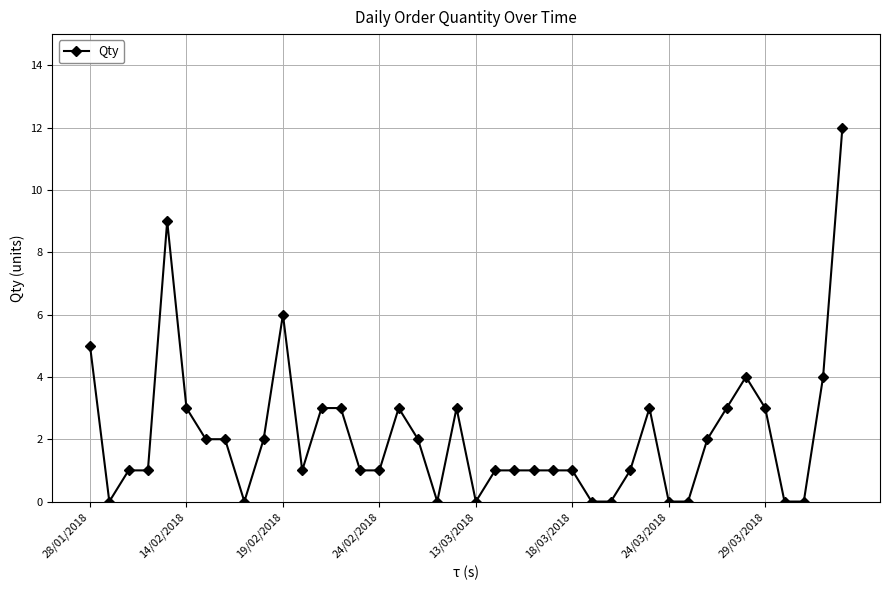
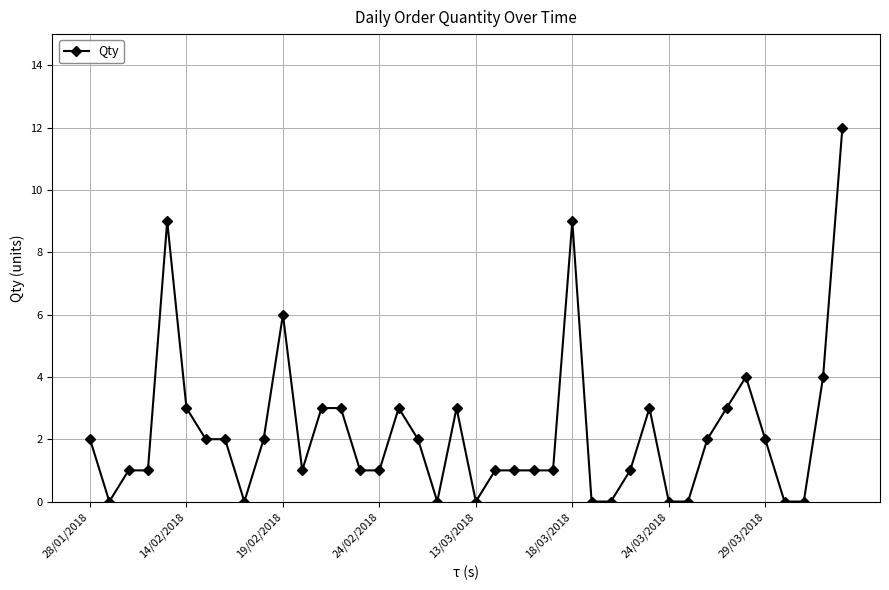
28/01/2018: 5 -> 2
18/03/2018: 1 -> 9
29/03/2018: 3 -> 2
